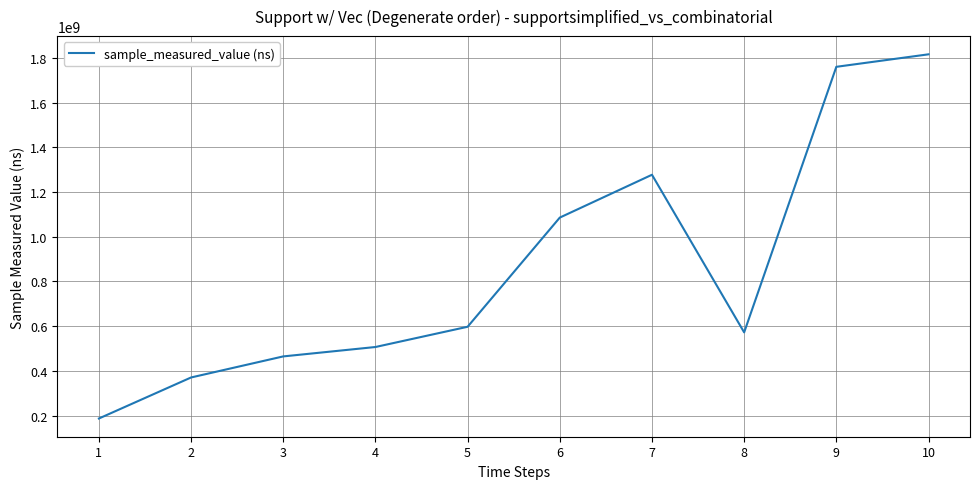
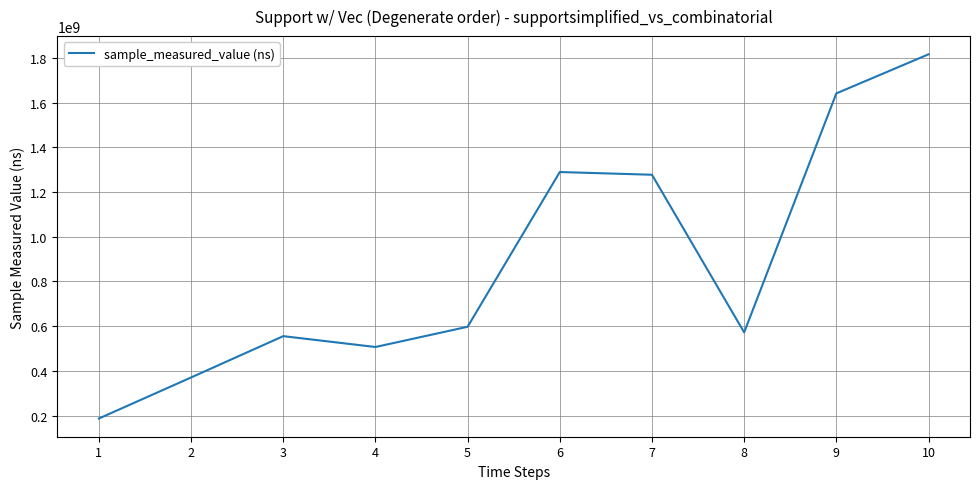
3: 470000000 -> 560000000
6: 1090000000 -> 1290000000
9: 1760000000 -> 1640000000
